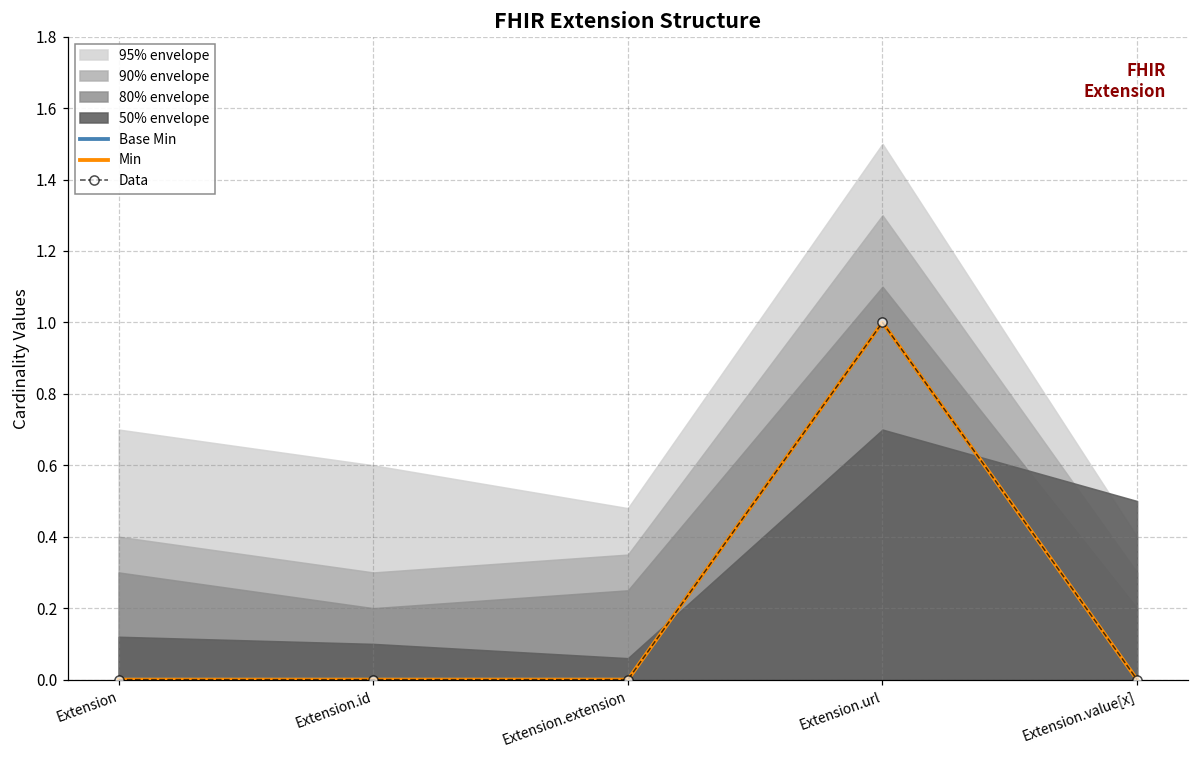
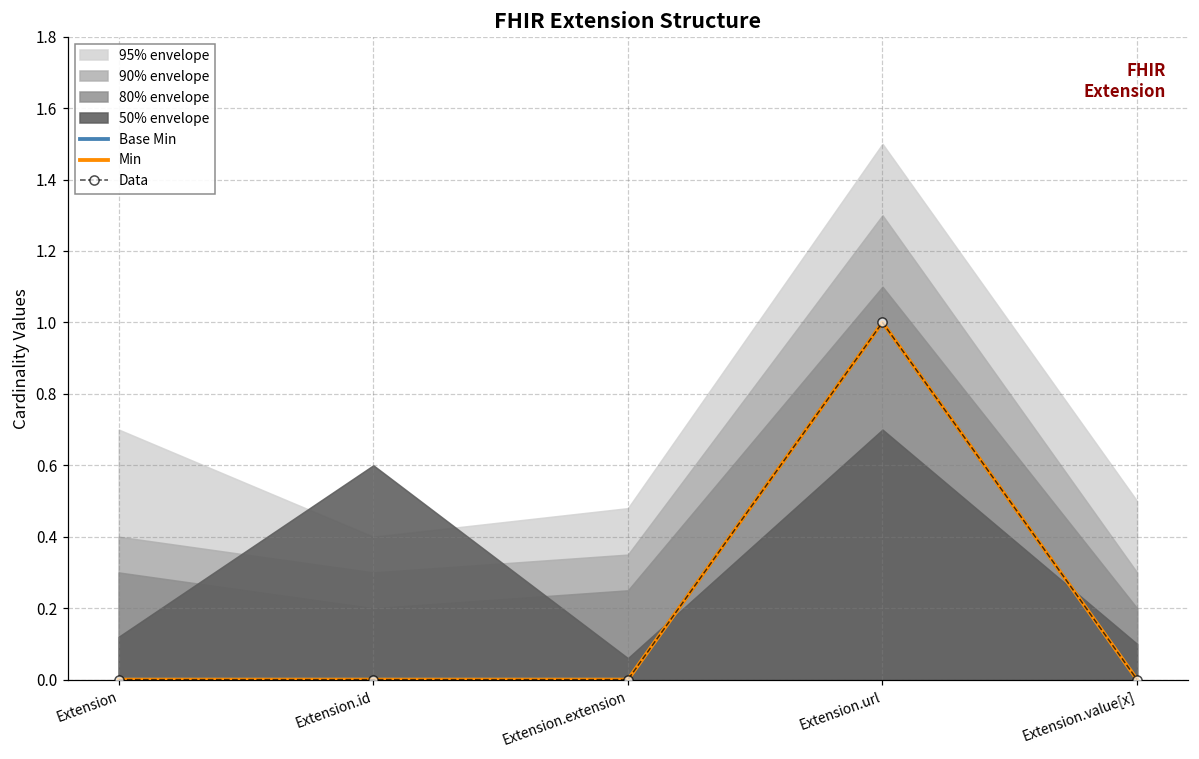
95% envelope, Extension.id: 0.6 -> 0.4
50% envelope, Extension.id: 0.1 -> 0.6
95% envelope, Extension.value[x]: 0.4 -> 0.5
50% envelope, Extension.value[x]: 0.5 -> 0.1
